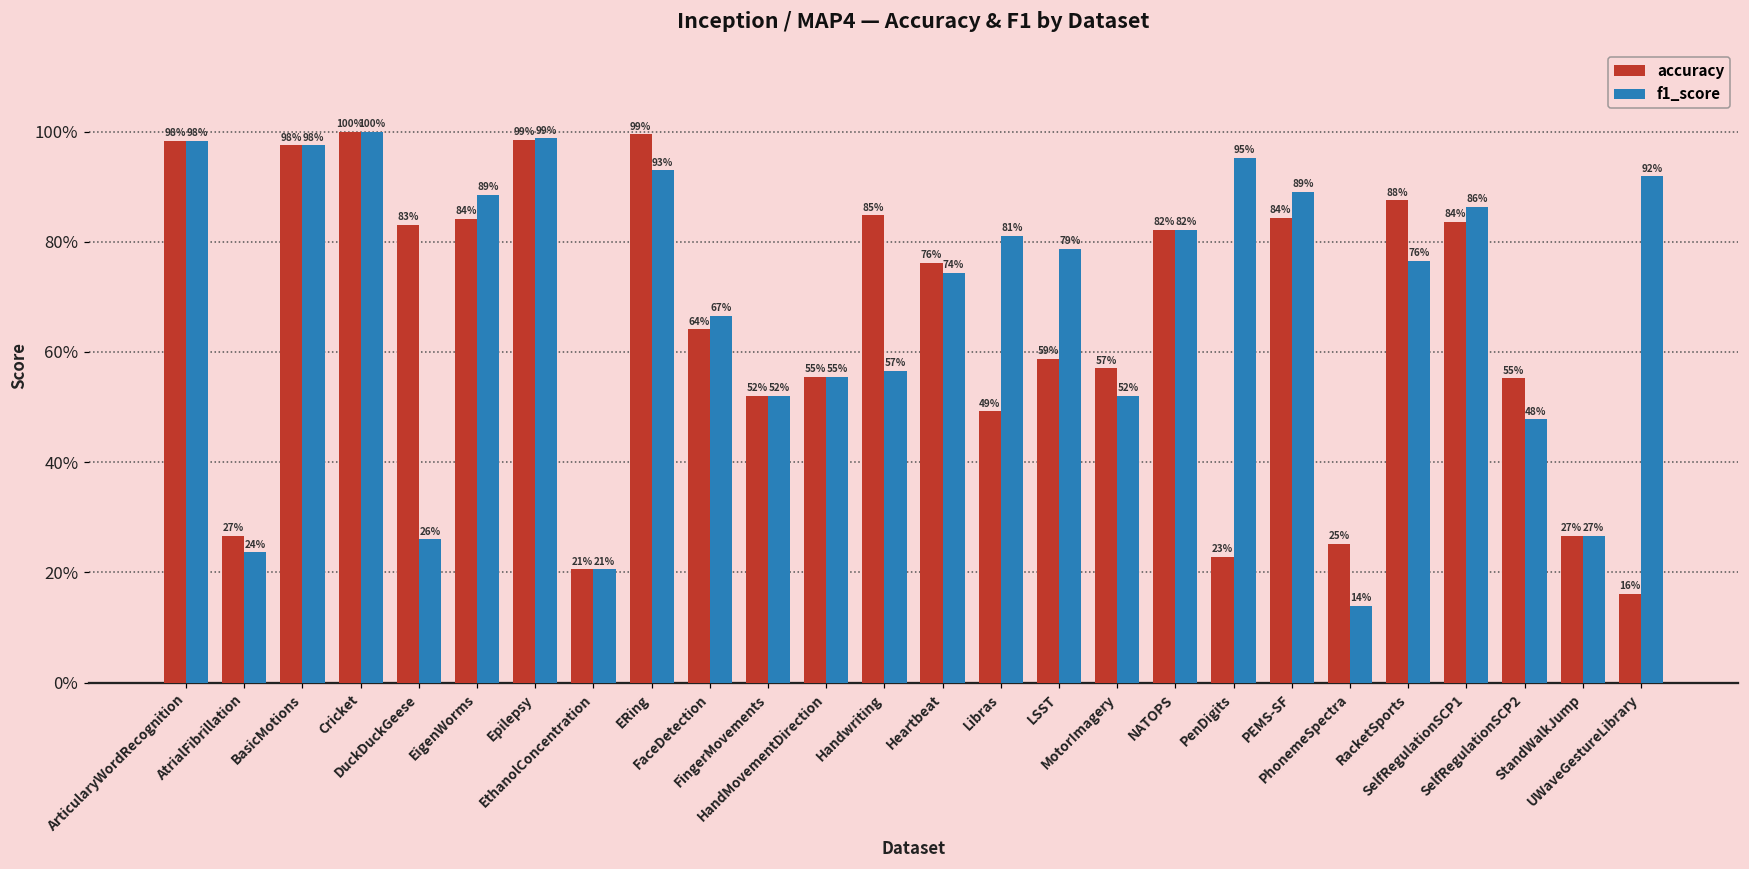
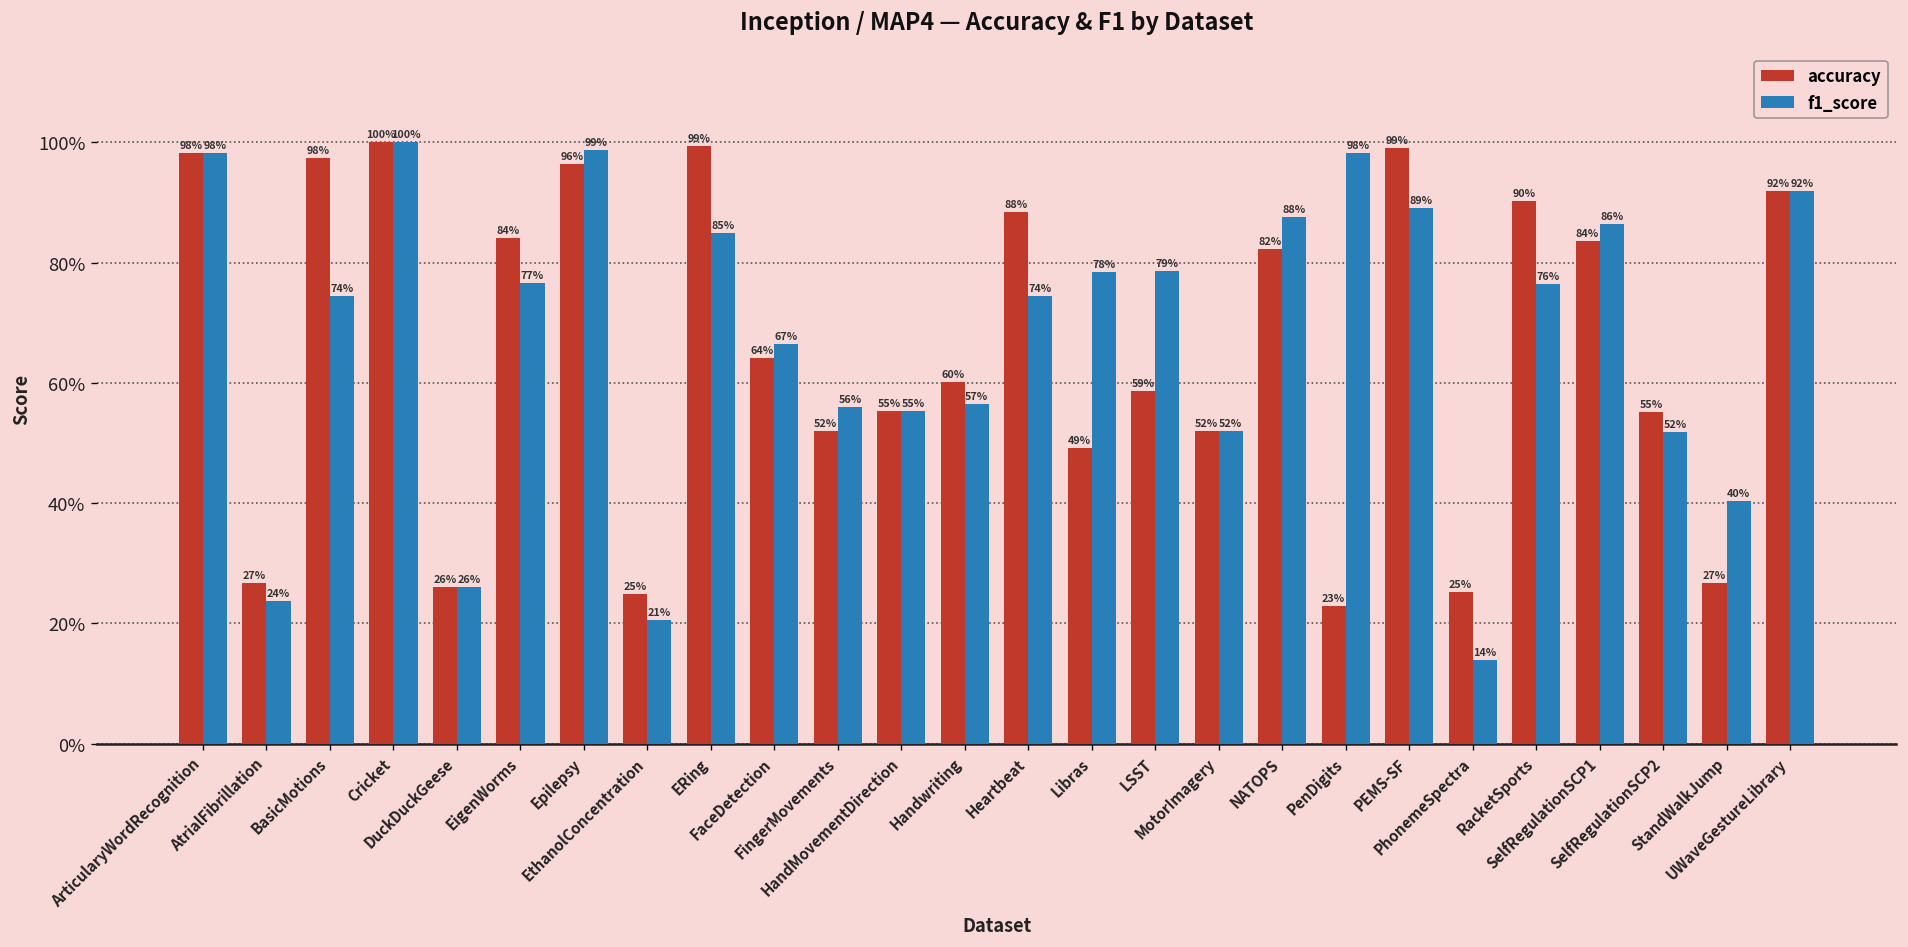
f1_score, BasicMotions: 98% -> 74%
accuracy, DuckDuckGeese: 83% -> 26%
f1_score, EigenWorms: 89% -> 77%
accuracy, Epilepsy: 99% -> 96%
accuracy, EthanolConcentration: 21% -> 25%
f1_score, ERing: 93% -> 85%
f1_score, FingerMovements: 52% -> 56%
accuracy, Handwriting: 85% -> 60%
accuracy, Heartbeat: 76% -> 88%
f1_score, Libras: 81% -> 78%
accuracy, MotorImagery: 57% -> 52%
f1_score, NATOPS: 82% -> 88%
f1_score, PenDigits: 95% -> 98%
accuracy, PEMS-SF: 84% -> 99%
accuracy, RacketSports: 88% -> 90%
f1_score, SelfRegulationSCP2: 48% -> 52%
f1_score, StandWalkJump: 27% -> 40%
accuracy, UWaveGestureLibrary: 16% -> 92%
